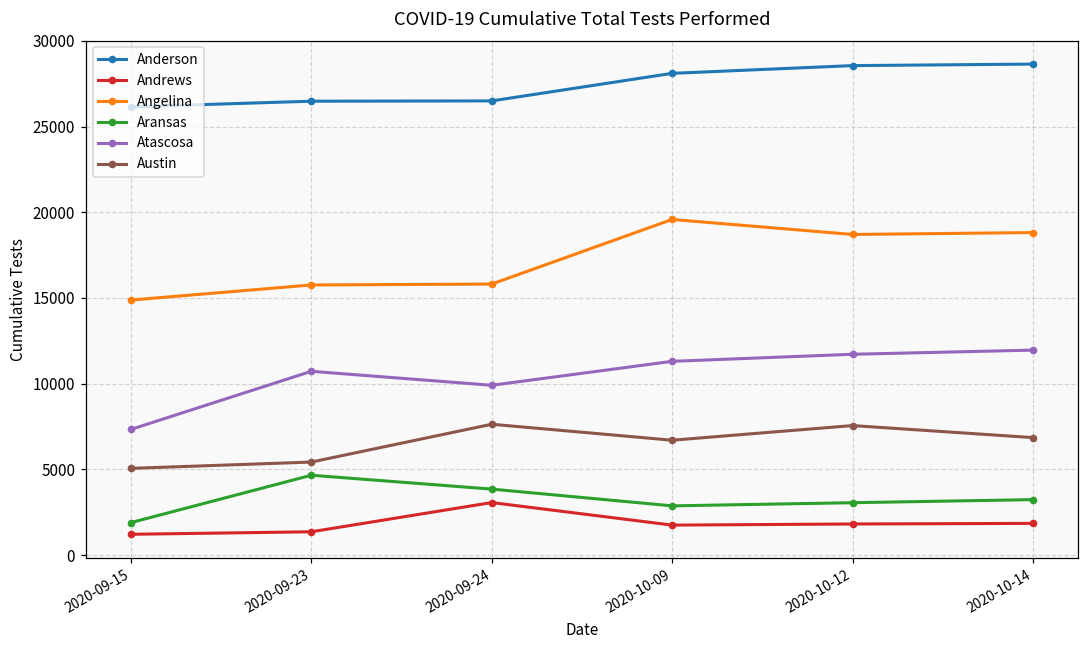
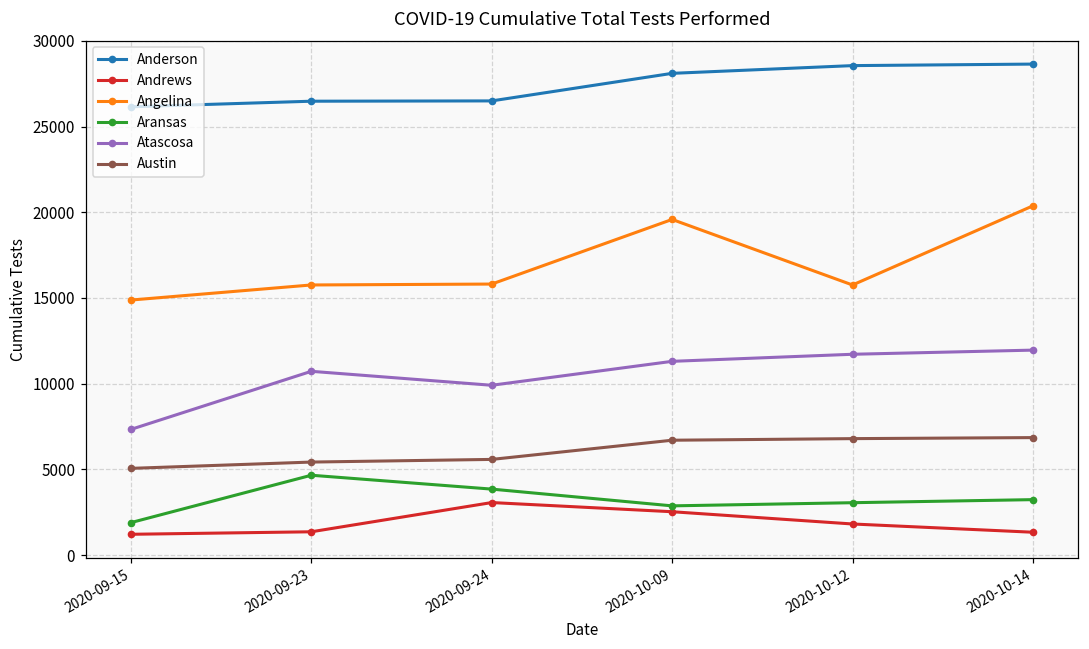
Austin, 2020-09-24: 7600 -> 5600
Andrews, 2020-10-09: 1800 -> 2500
Angelina, 2020-10-12: 18700 -> 15800
Austin, 2020-10-12: 7600 -> 6800
Andrews, 2020-10-14: 1900 -> 1300
Angelina, 2020-10-14: 18800 -> 20400
